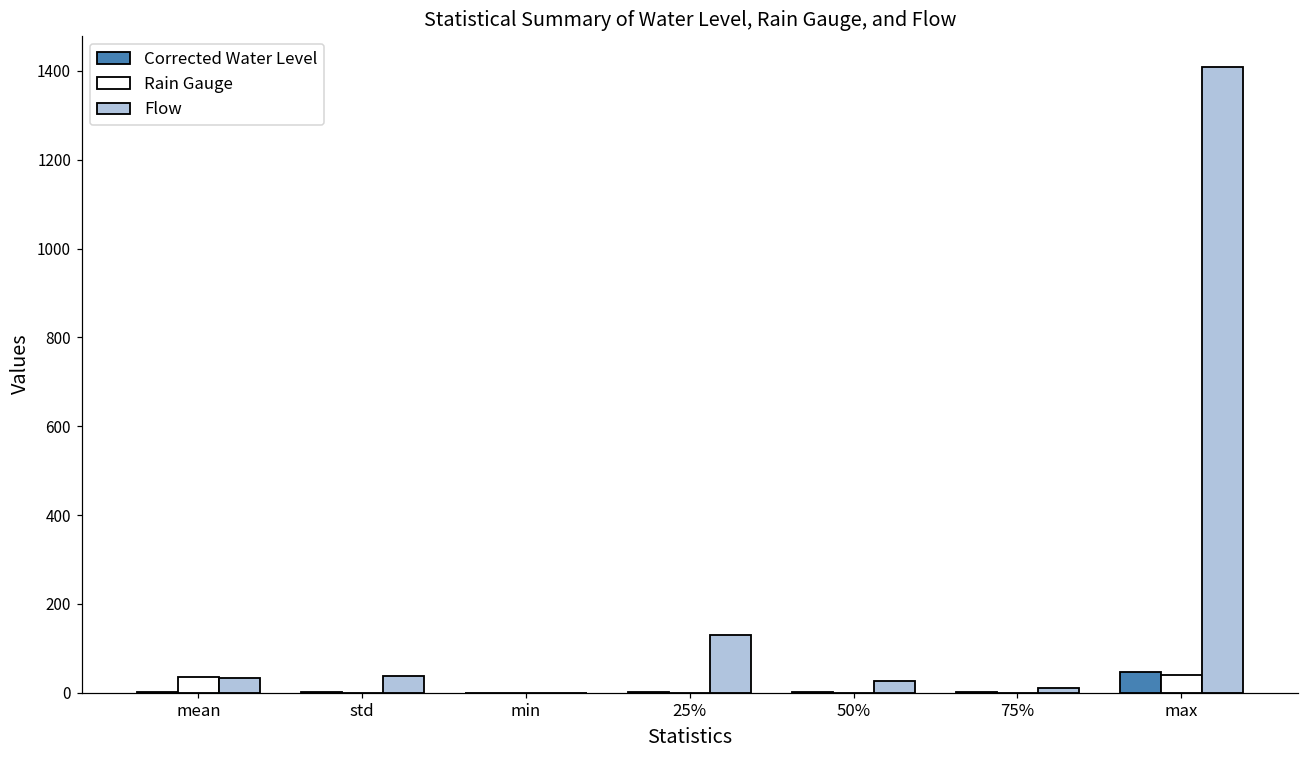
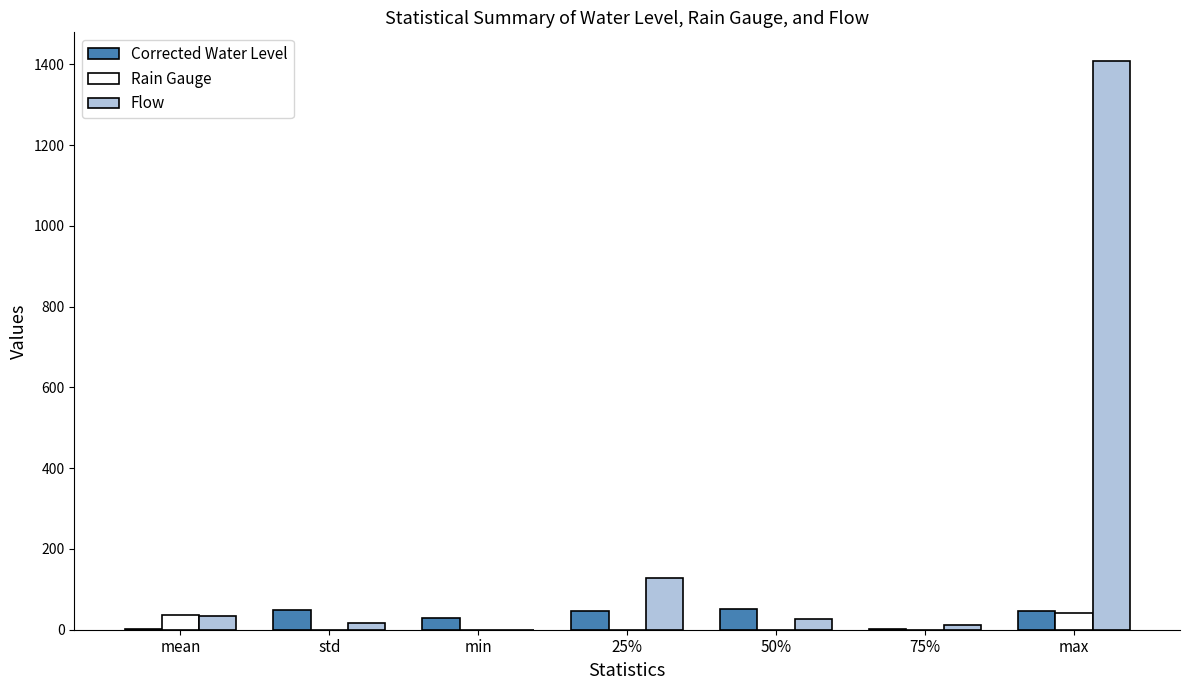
Corrected Water Level, std: 0 -> 50
Flow, std: 40 -> 20
Corrected Water Level, min: 0 -> 30
Corrected Water Level, 25%: 0 -> 50
Corrected Water Level, 50%: 0 -> 50
